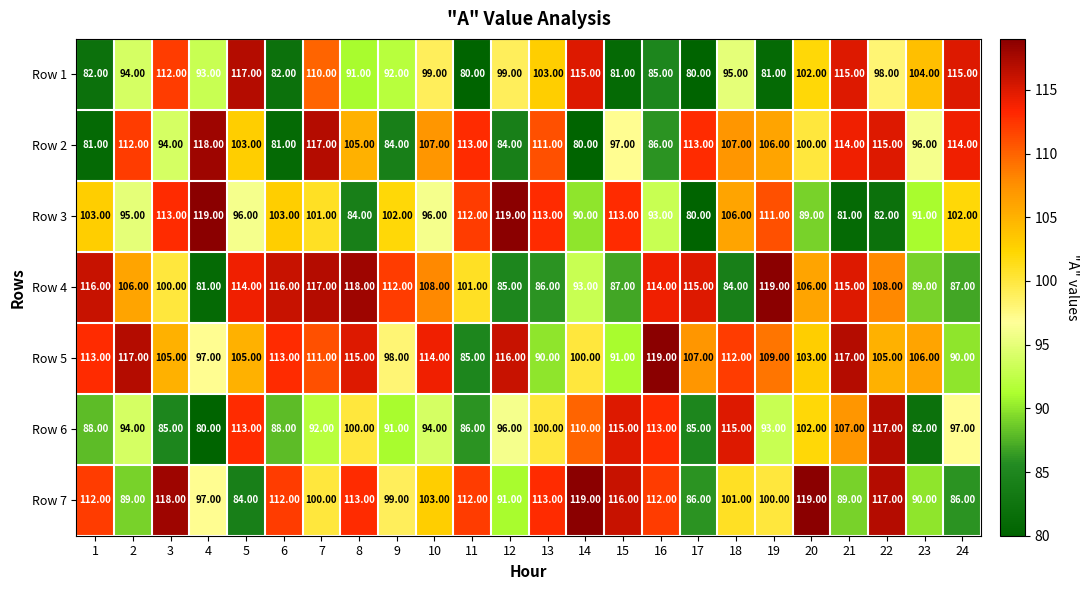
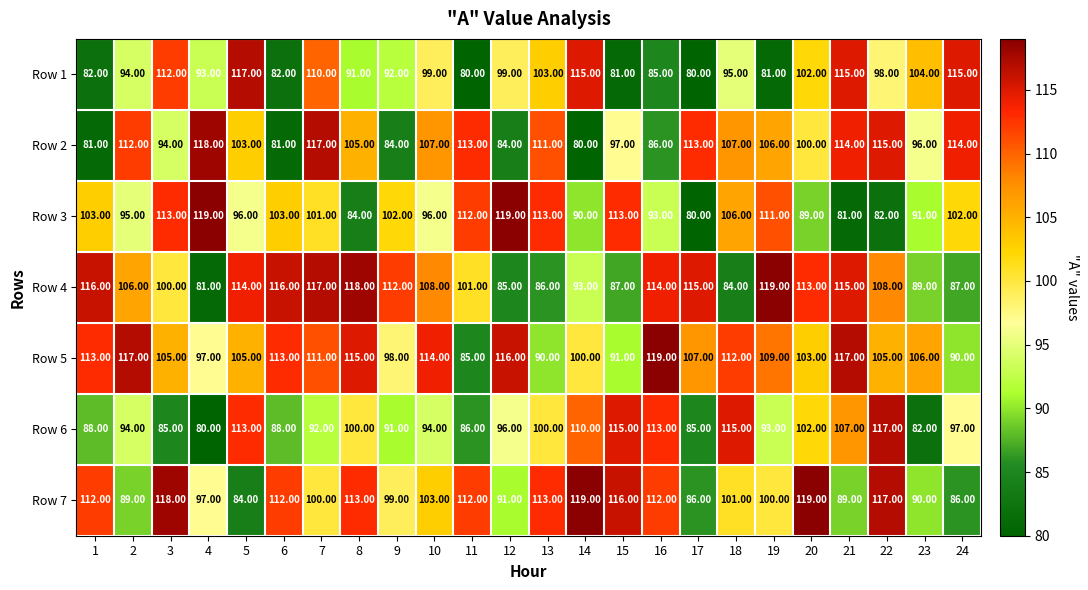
Row 4, 20: 106.00 -> 113.00
